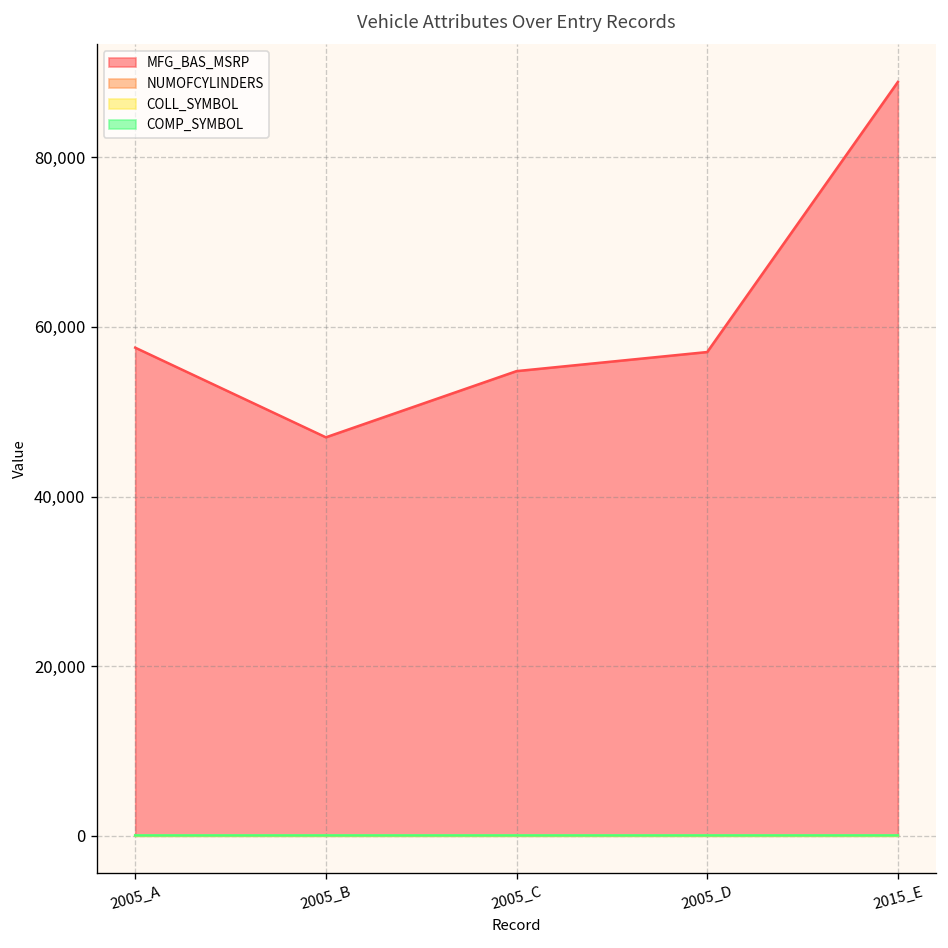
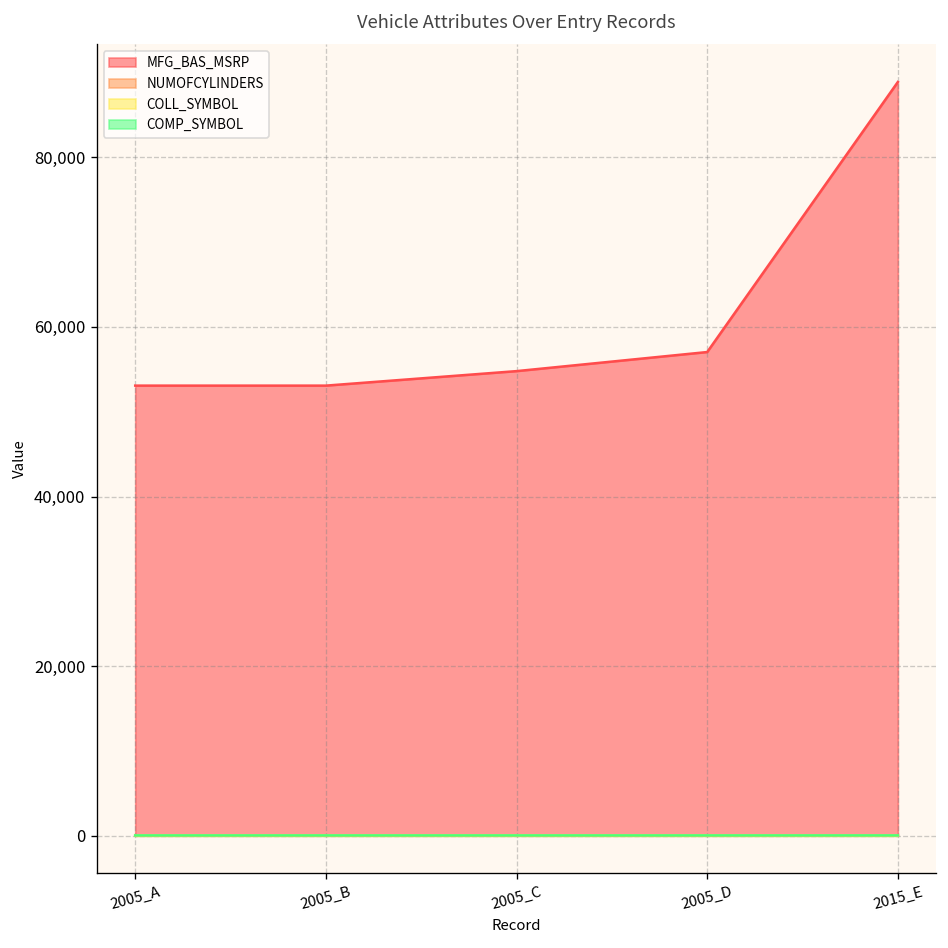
MFG_BAS_MSRP, 2005_A: 58,000 -> 53,000
MFG_BAS_MSRP, 2005_B: 47,000 -> 53,000
